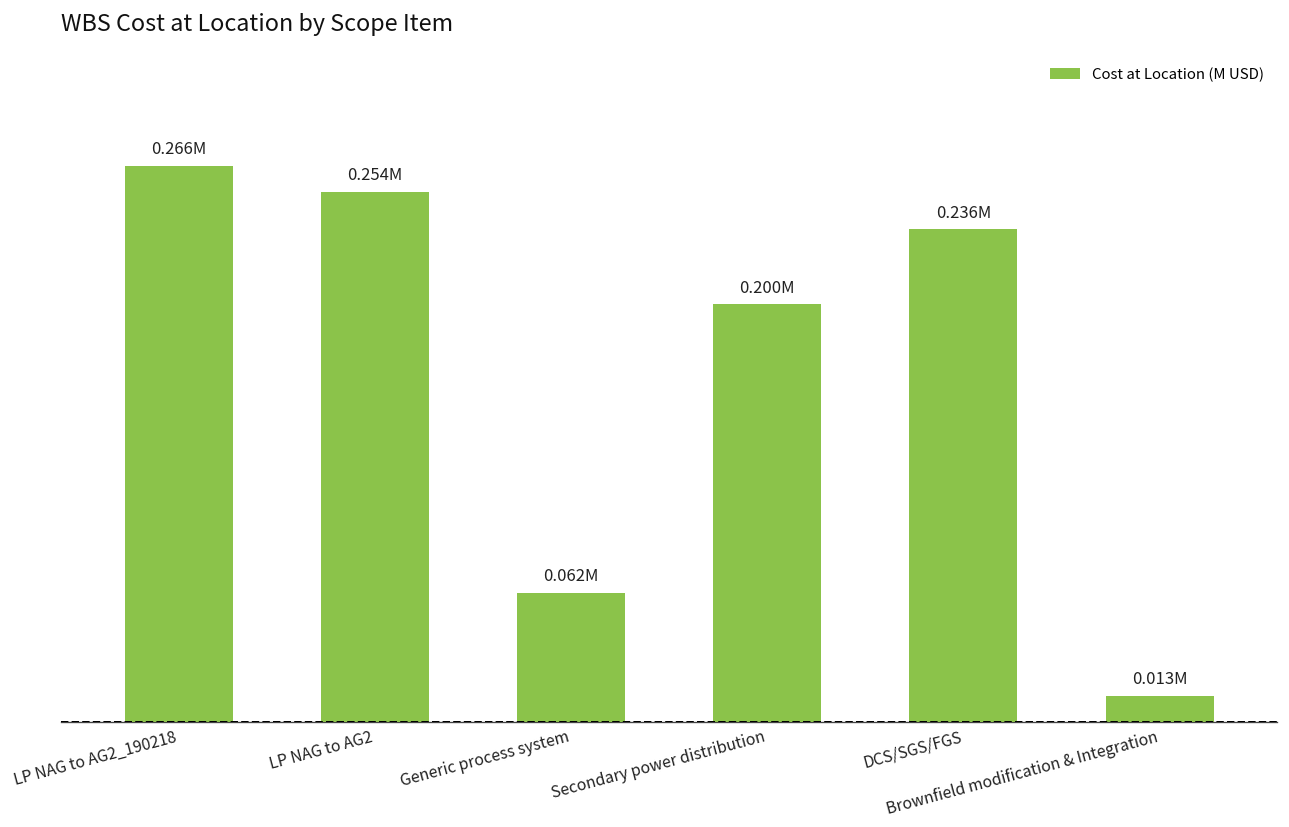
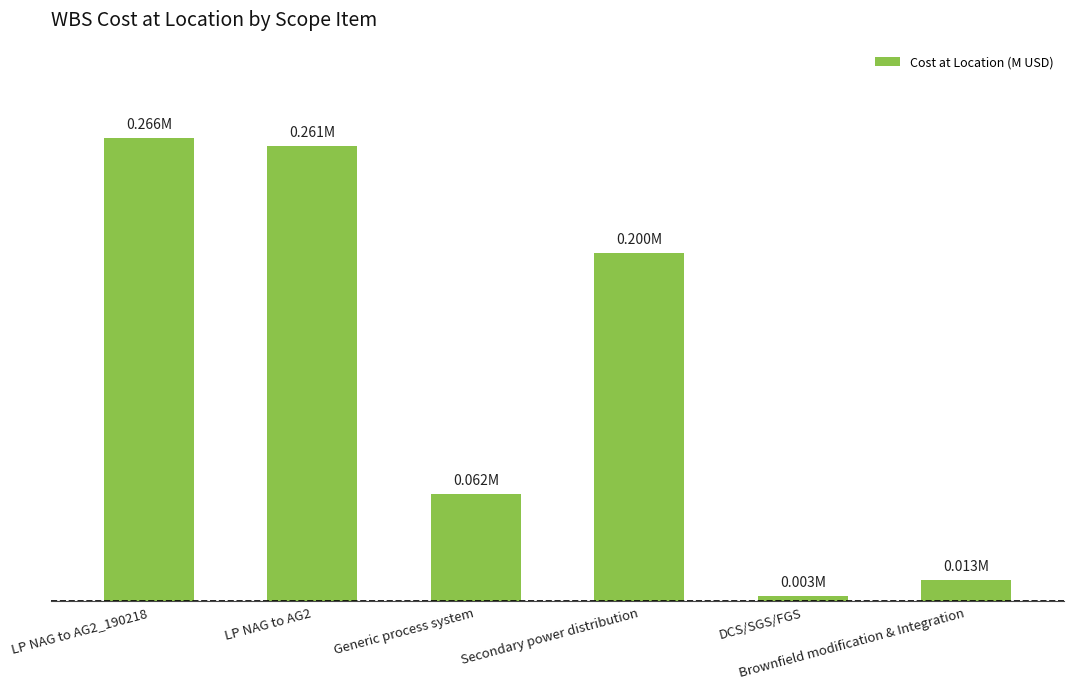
LP NAG to AG2: 0.254M -> 0.261M
DCS/SGS/FGS: 0.236M -> 0.003M
